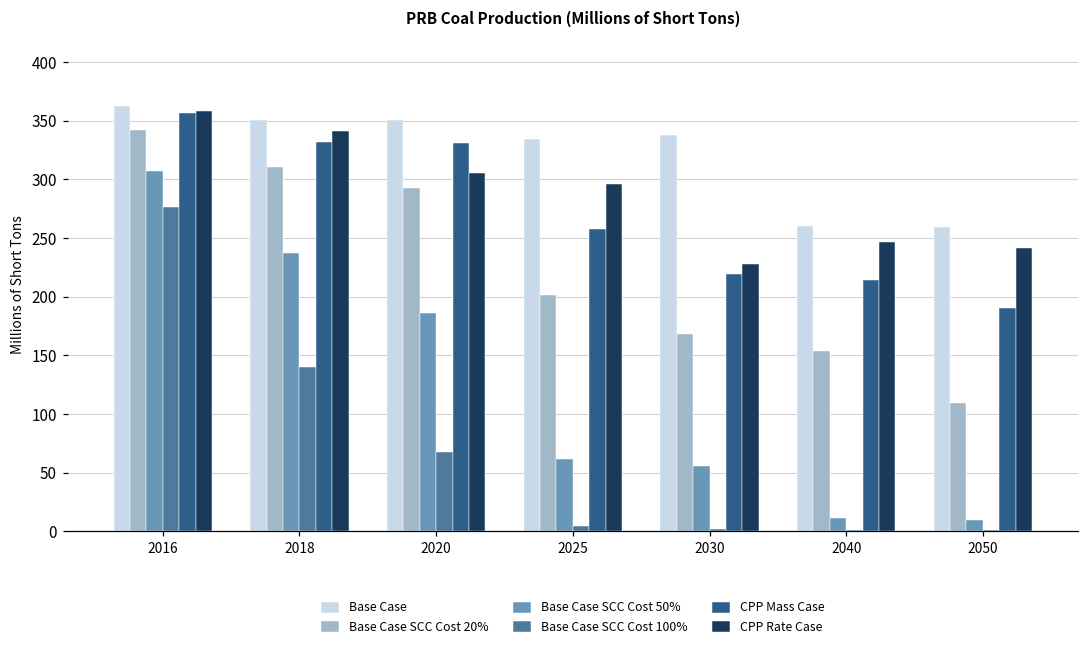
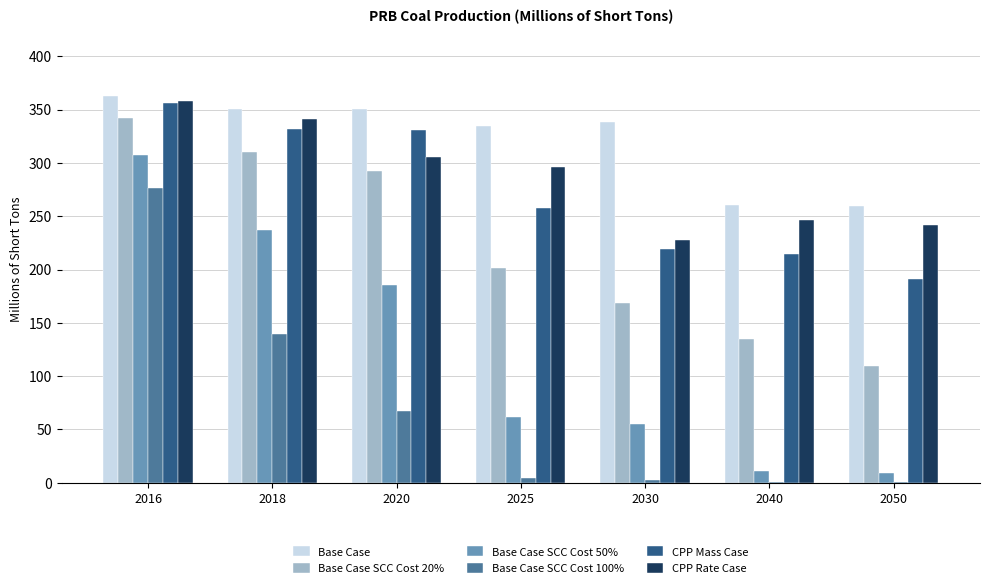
Base Case SCC Cost 20%, 2040: 154 -> 135
